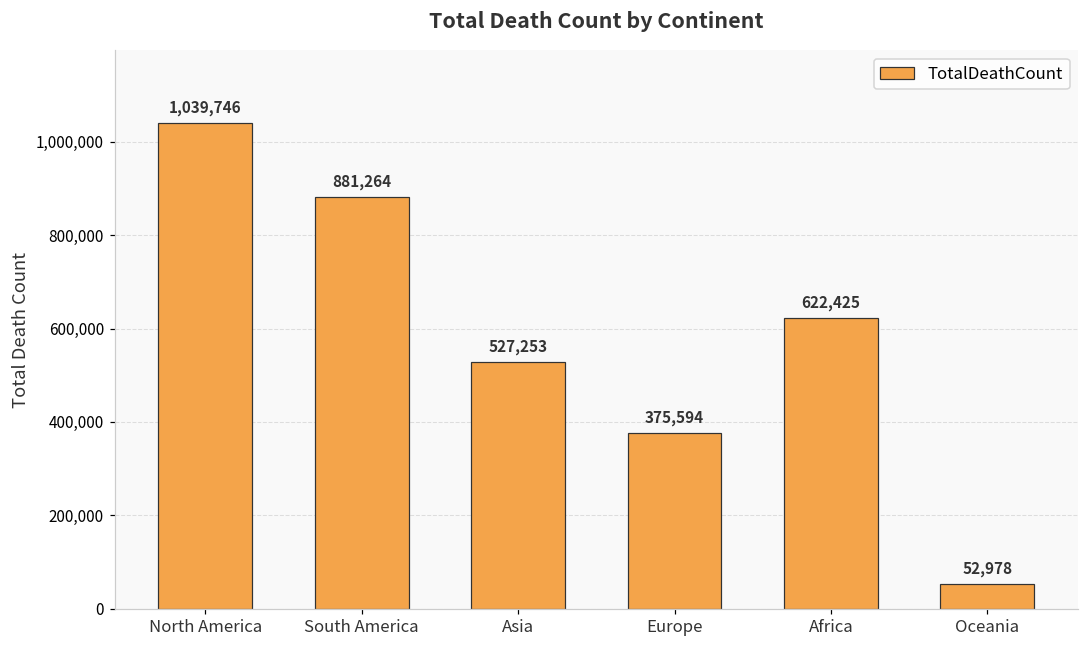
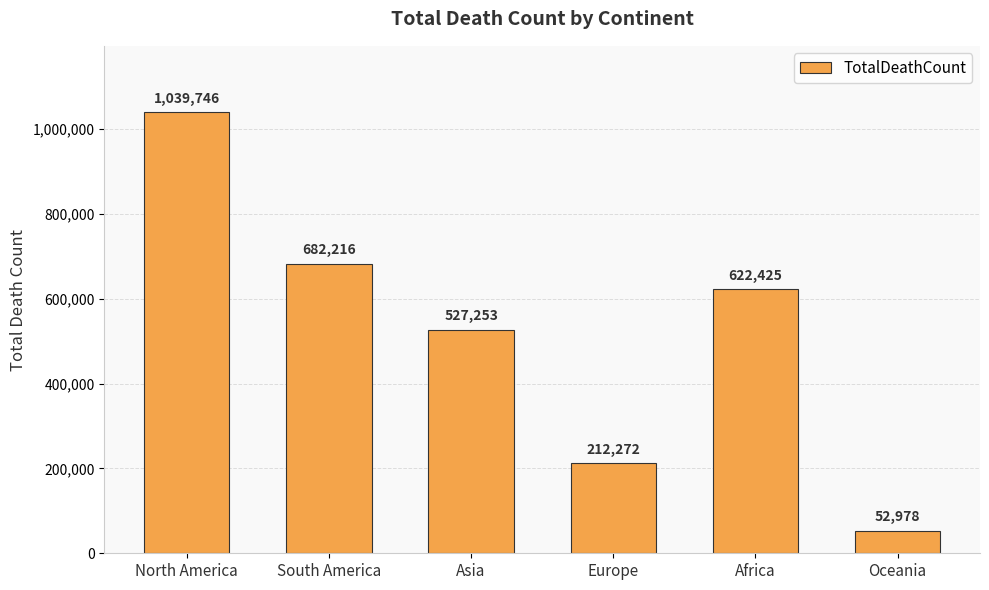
South America: 881,264 -> 682,216
Europe: 375,594 -> 212,272
